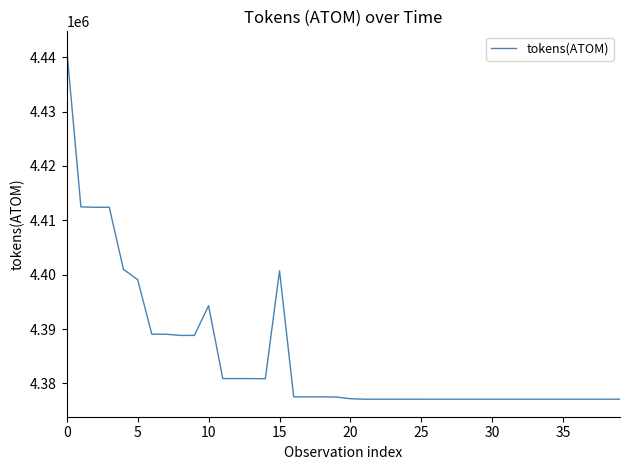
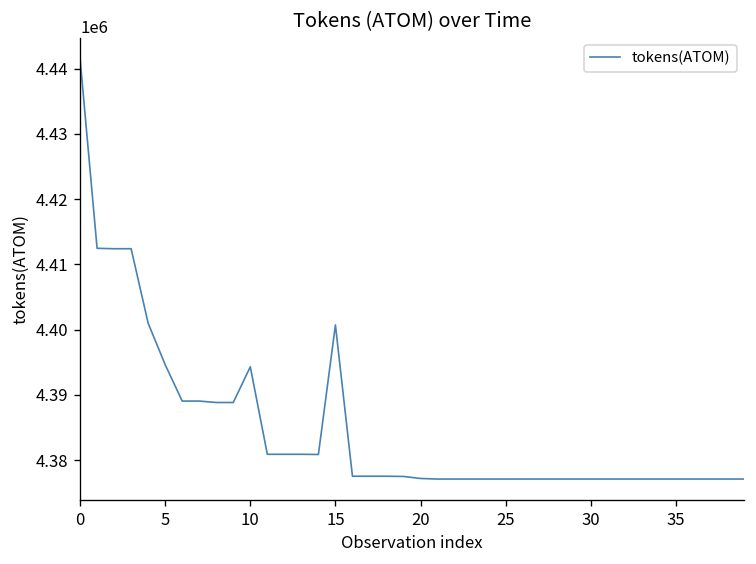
5: 4399000 -> 4395000
